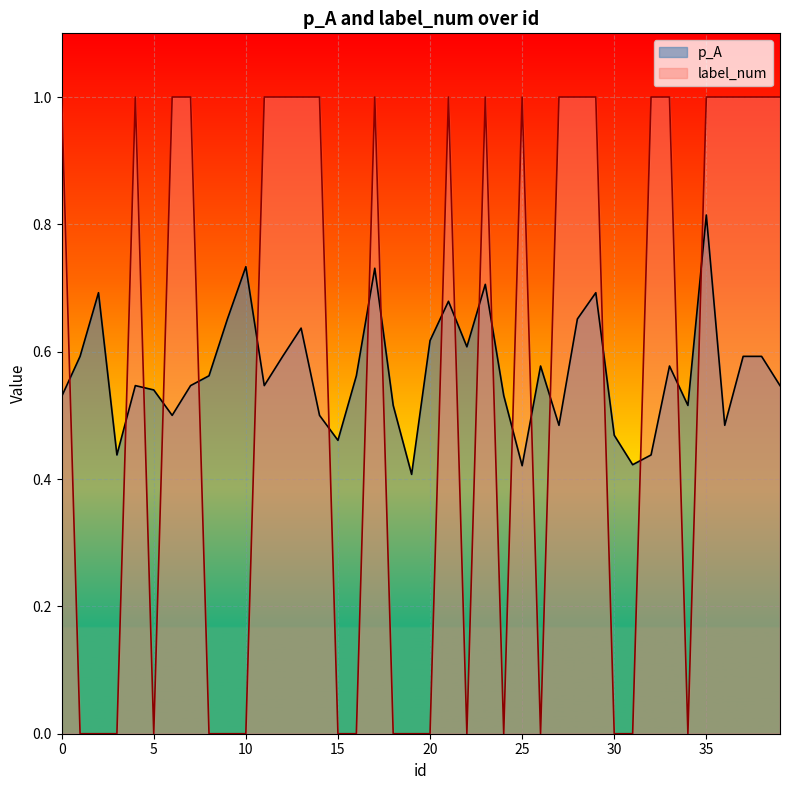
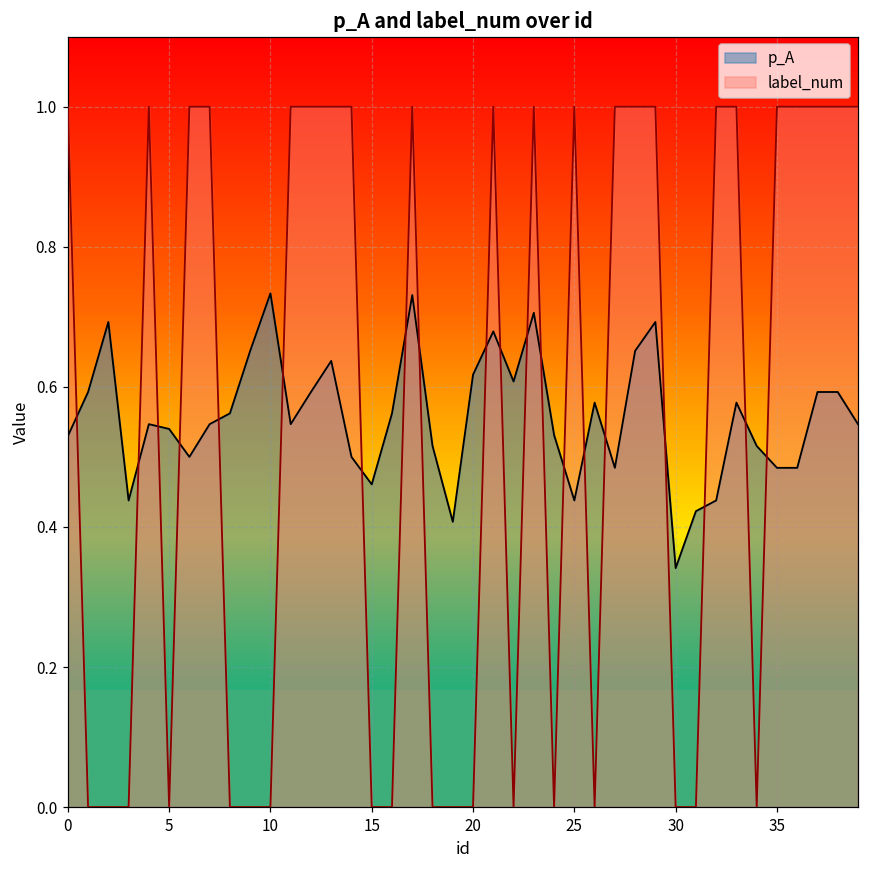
p_A, 25: 0.42 -> 0.44
p_A, 30: 0.47 -> 0.34
p_A, 35: 0.81 -> 0.48
